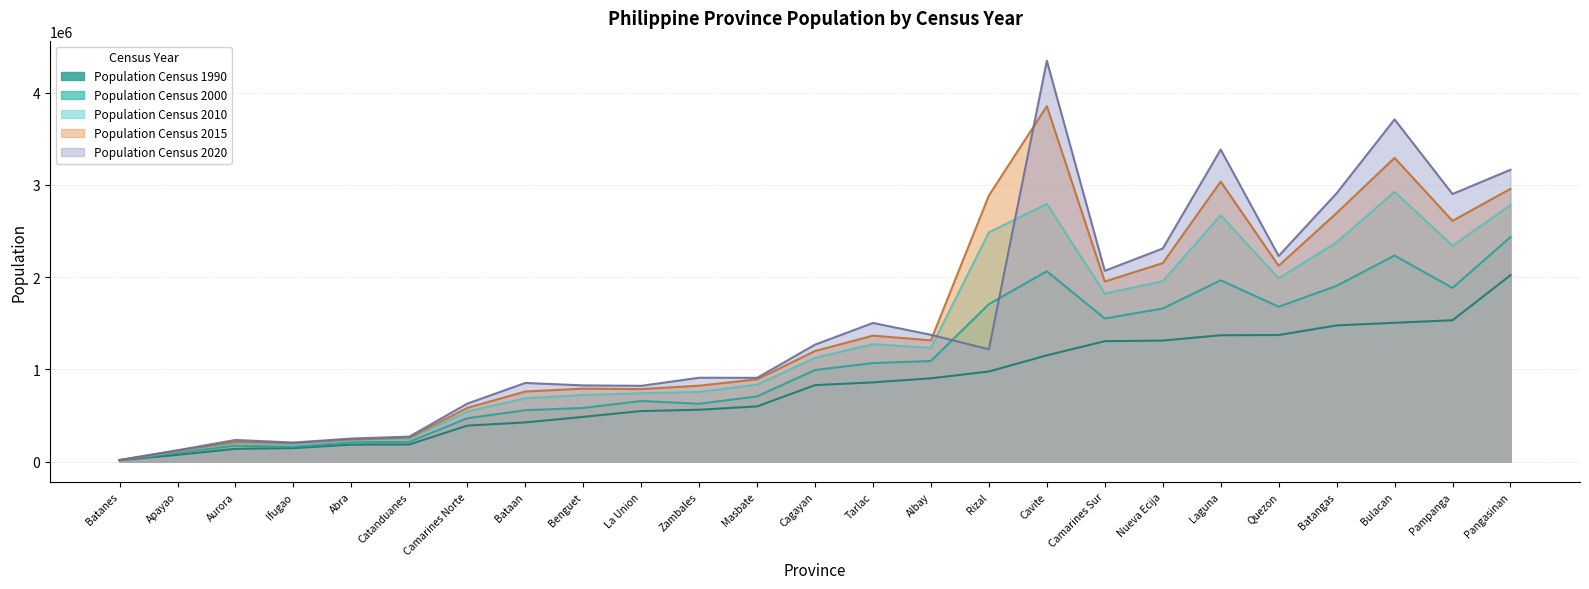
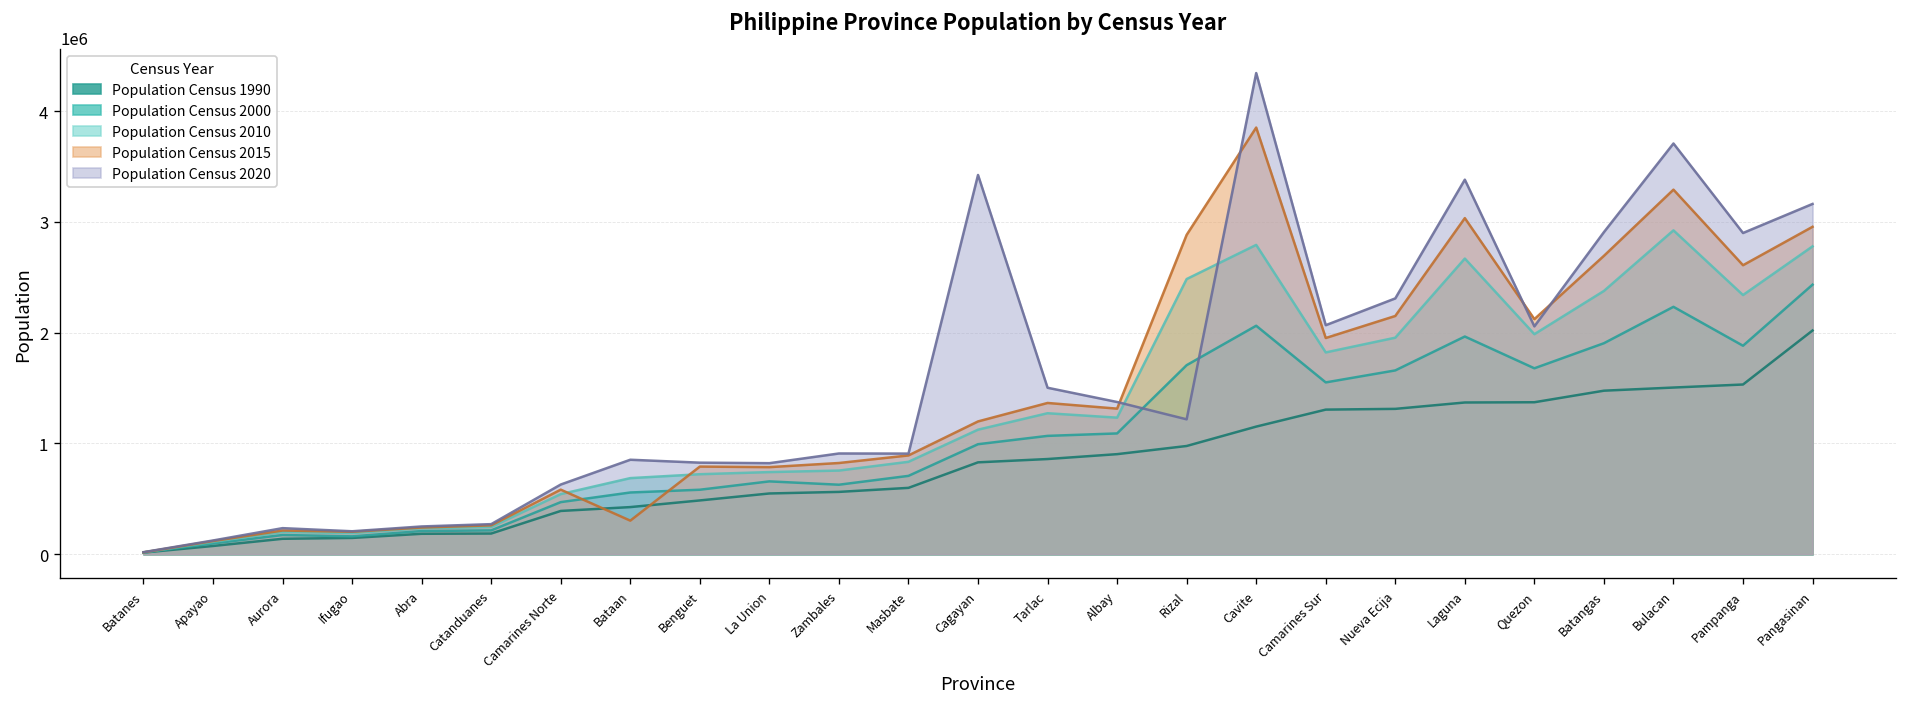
Population Census 2015, Bataan: 800000 -> 300000
Population Census 2020, Cagayan: 1300000 -> 3400000
Population Census 2020, Quezon: 2200000 -> 2100000
